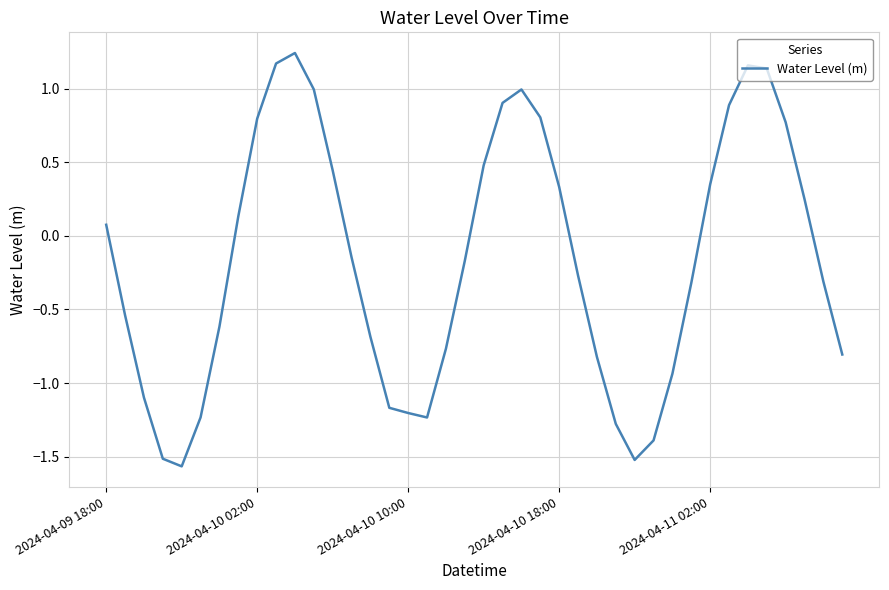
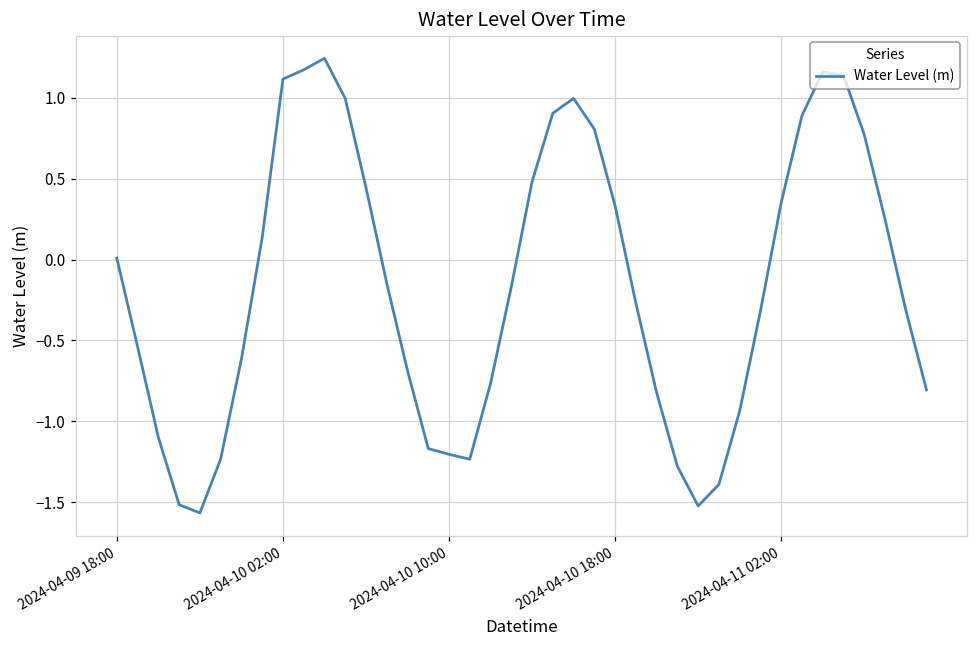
2024-04-09 18:00: 0.08 -> 0.01
2024-04-10 02:00: 0.80 -> 1.12
